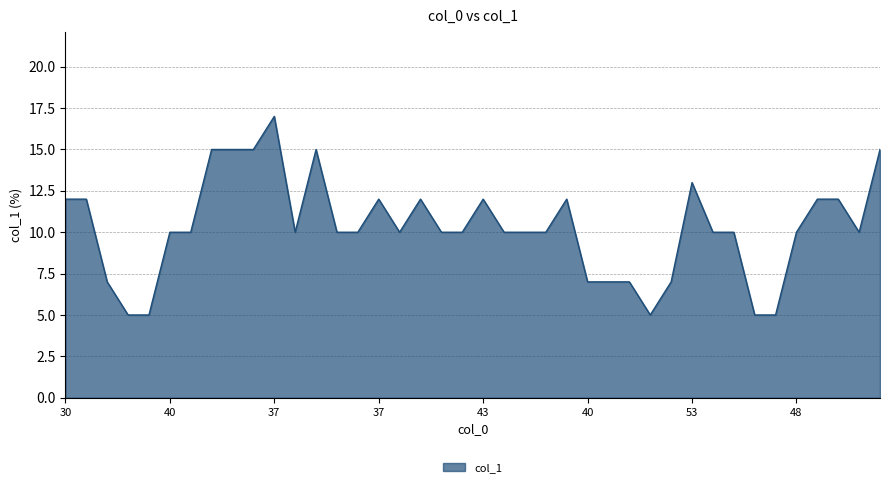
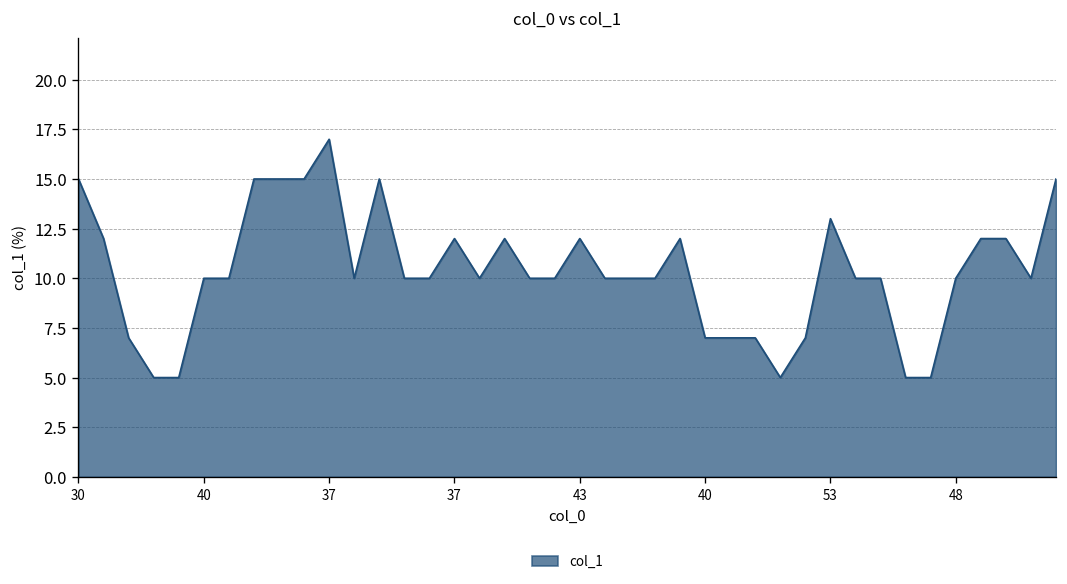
30: 12 -> 15
